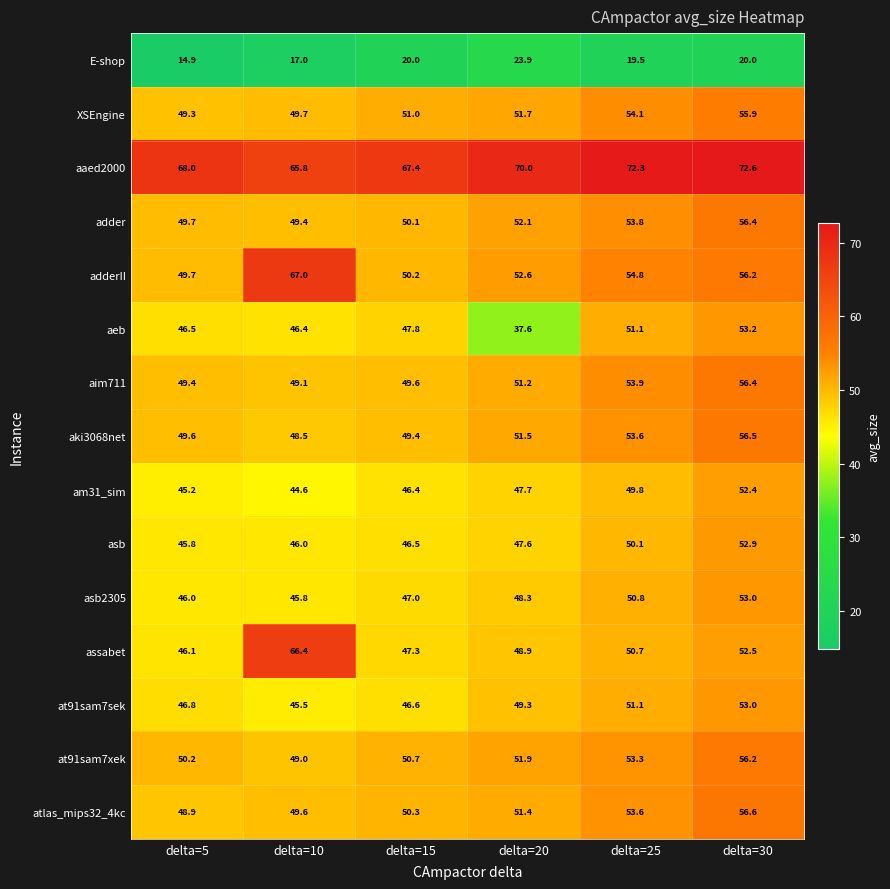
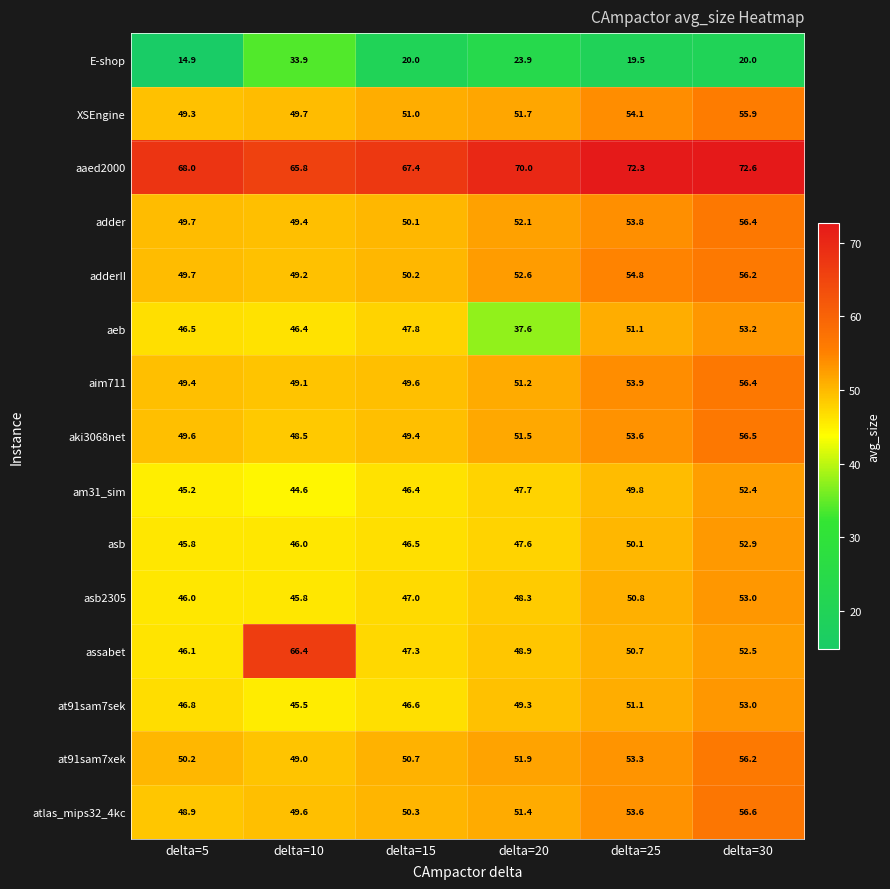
E-shop, delta=10: 17.0 -> 33.9
adderII, delta=10: 67.0 -> 49.2
